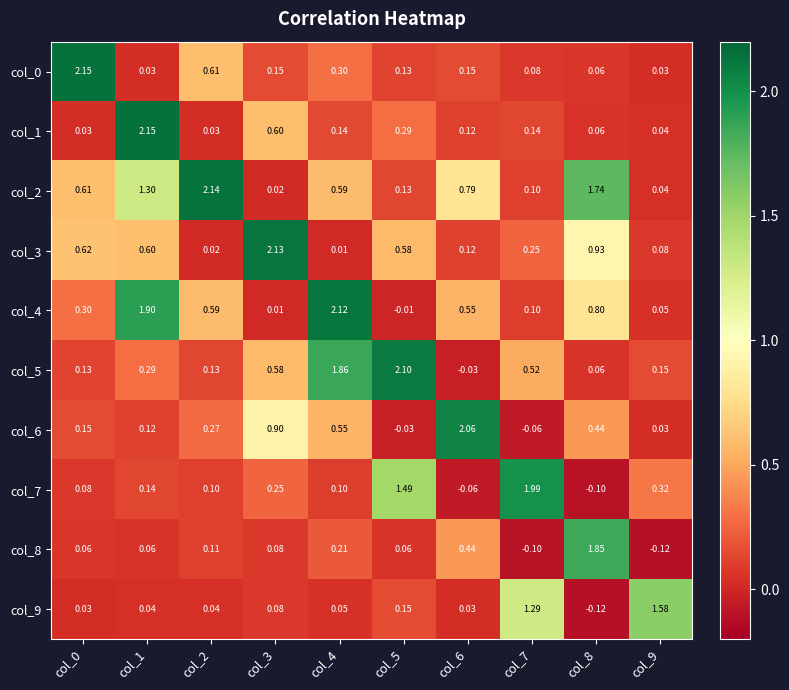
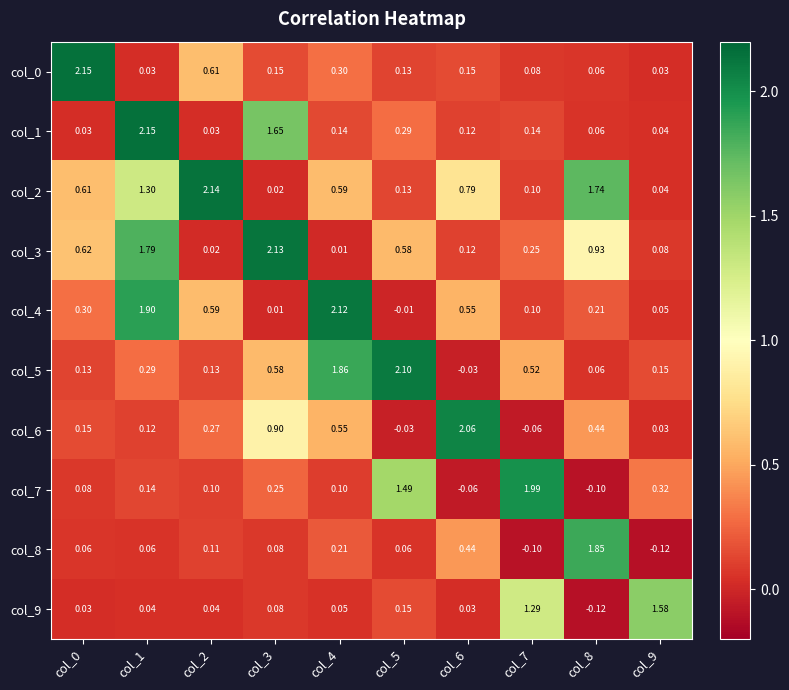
col_1, col_3: 0.60 -> 1.65
col_3, col_1: 0.60 -> 1.79
col_4, col_8: 0.80 -> 0.21
